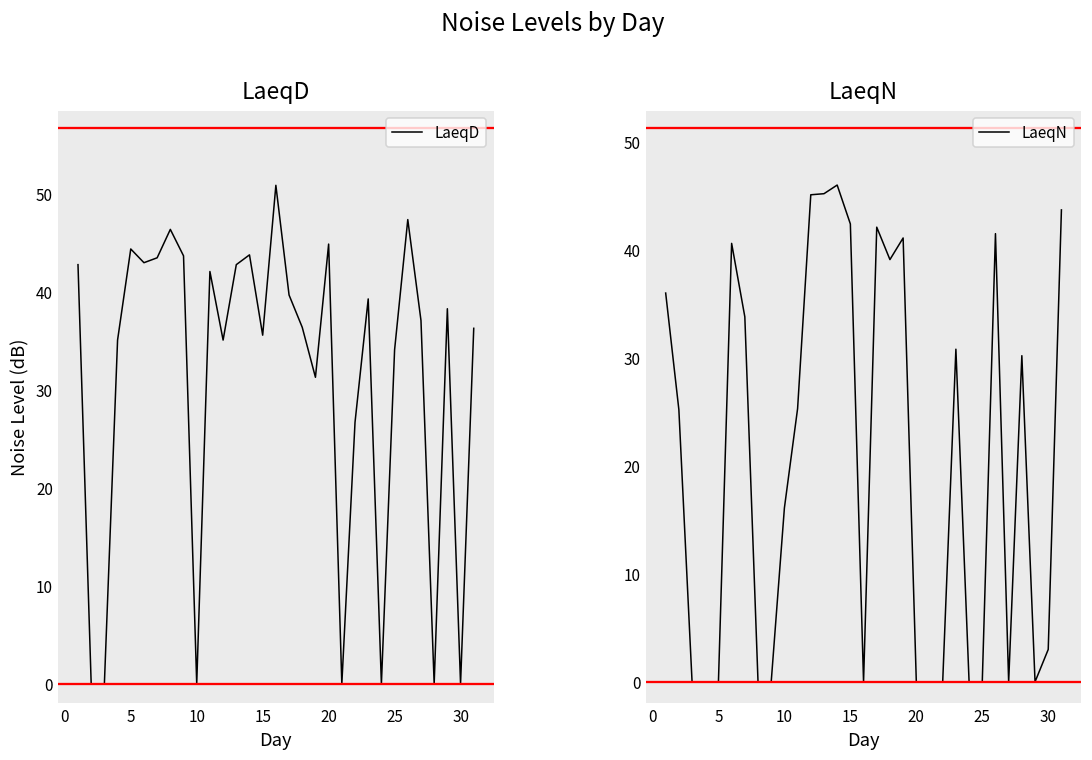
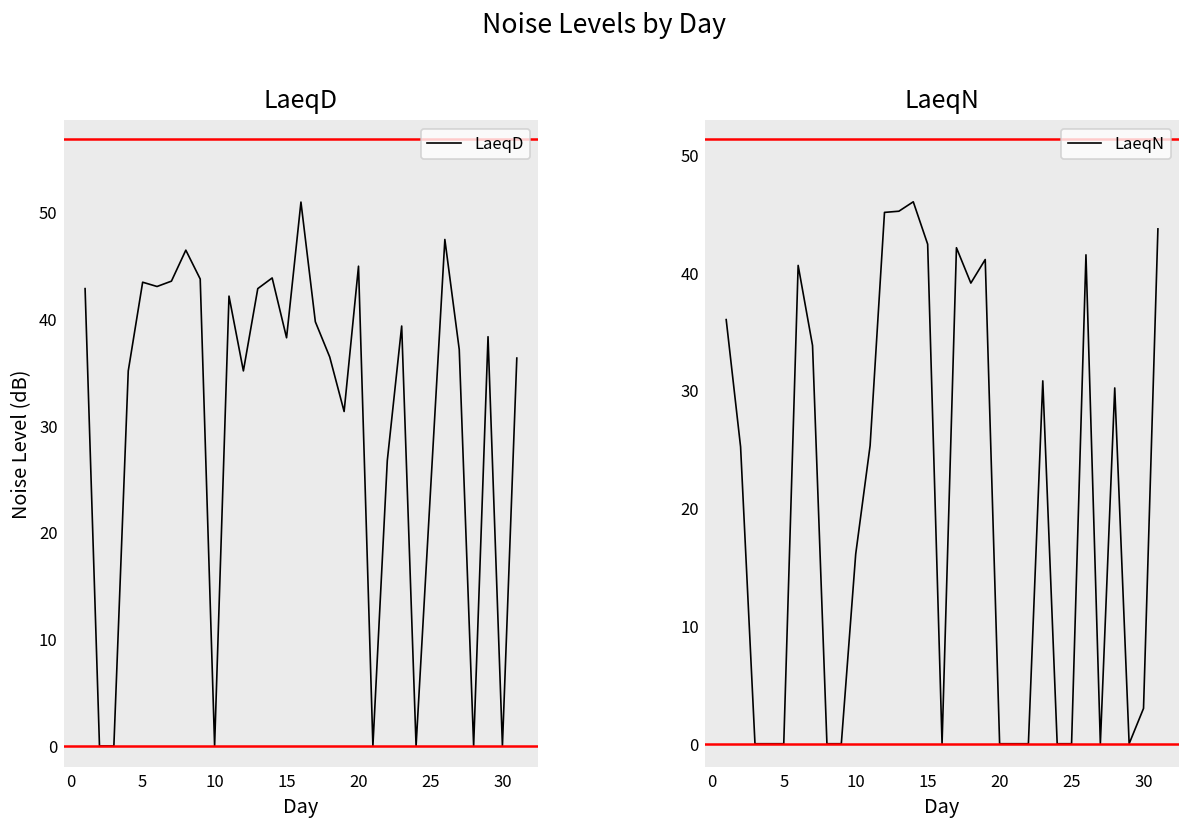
LaeqD, 5: 44 -> 43
LaeqD, 15: 36 -> 38
LaeqD, 25: 34 -> 24
